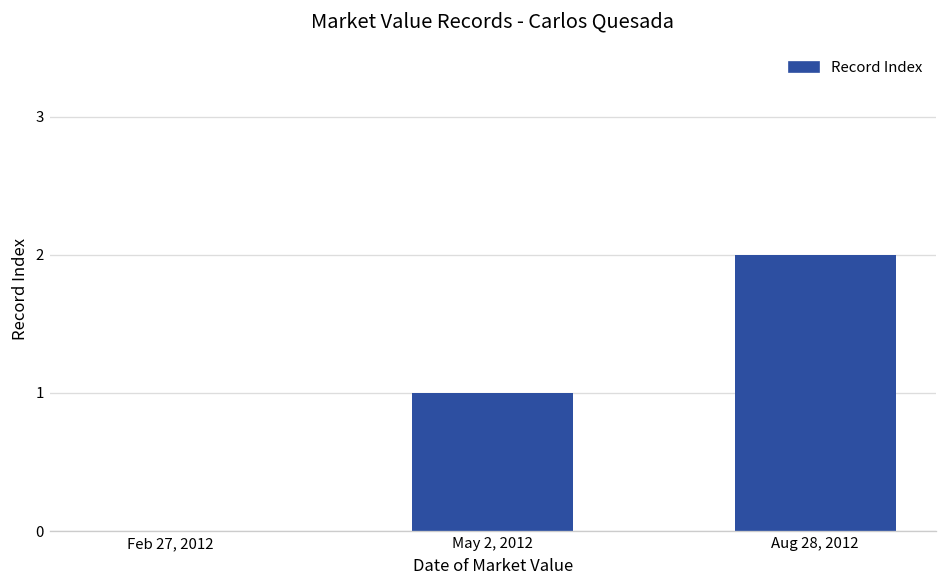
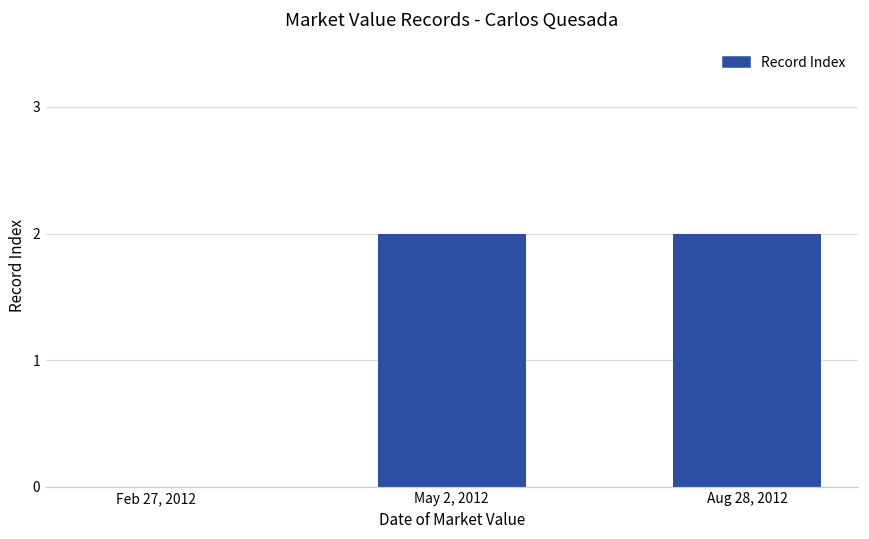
May 2, 2012: 1 -> 2
